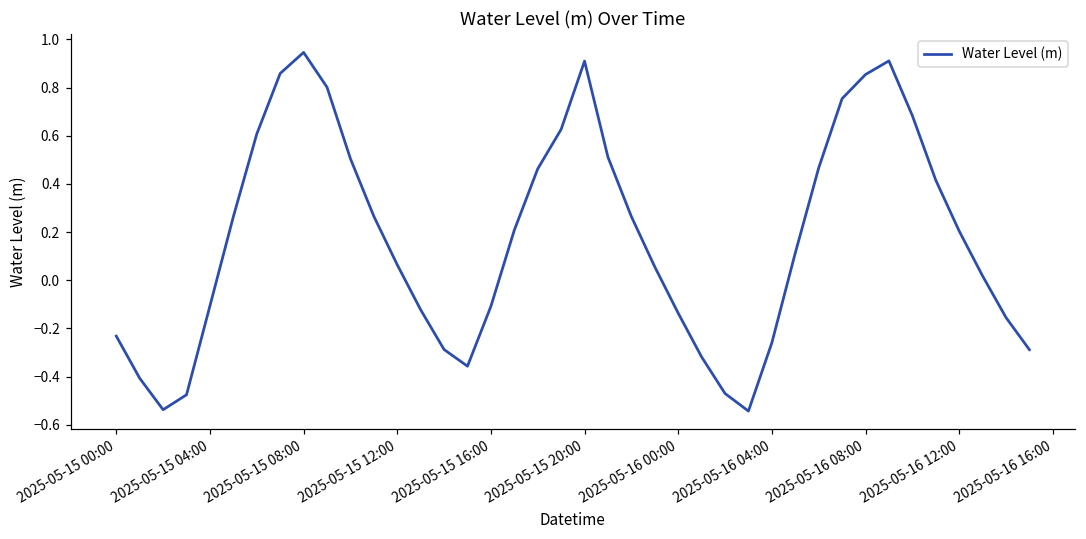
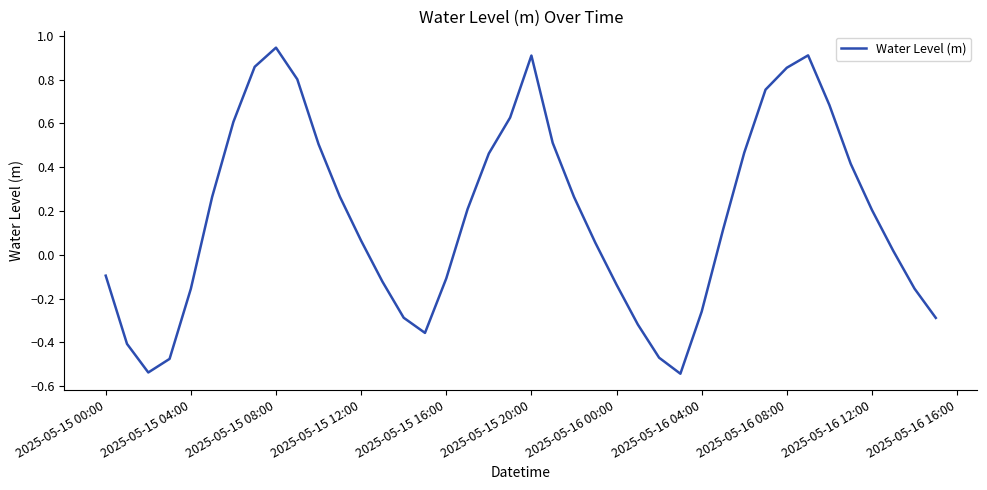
2025-05-15 00:00: -0.23 -> -0.10
2025-05-15 04:00: -0.11 -> -0.16
